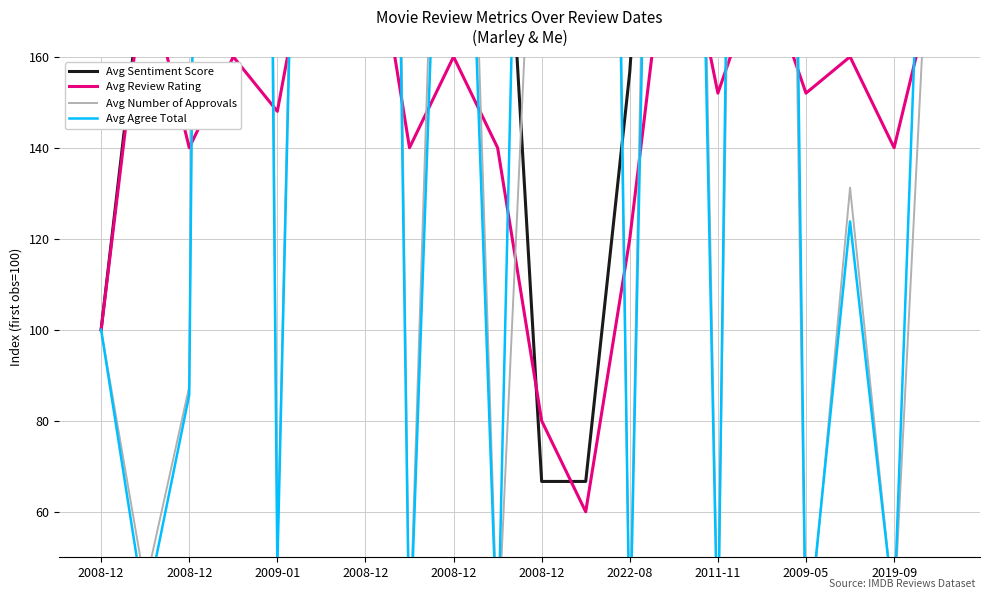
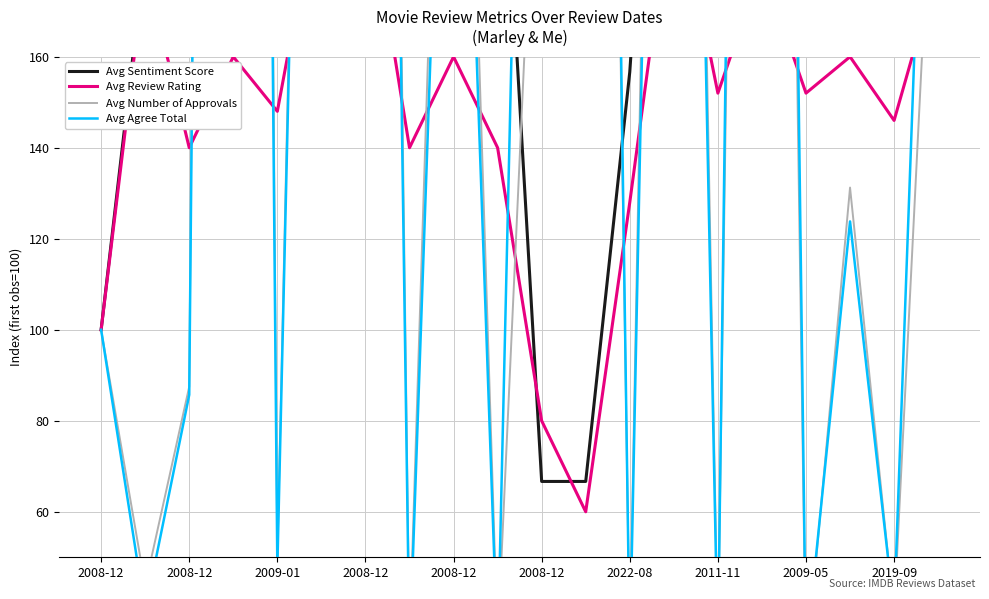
Avg Review Rating, 2022-08: 120 -> 128
Avg Review Rating, 2019-09: 140 -> 146
